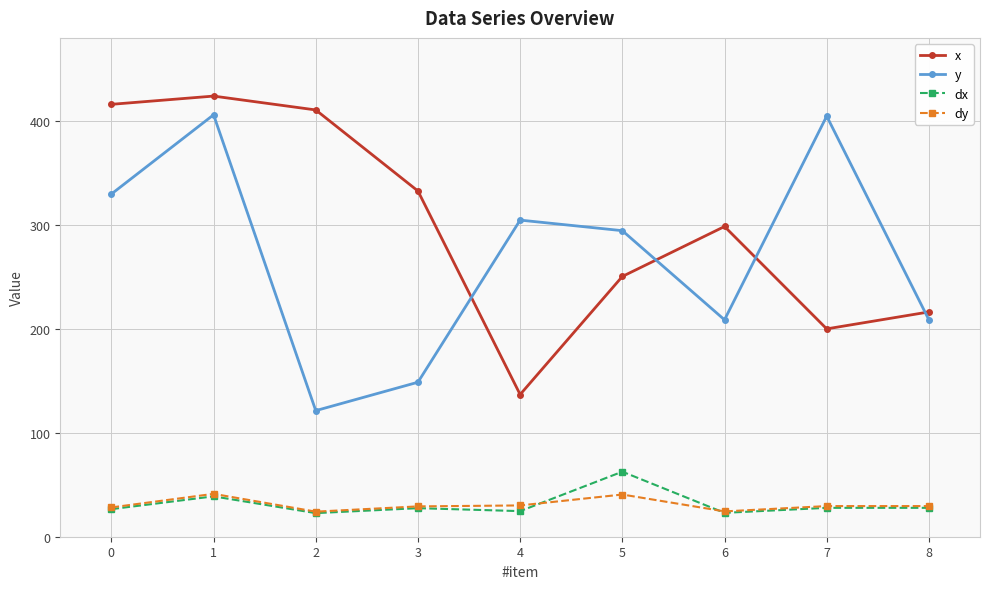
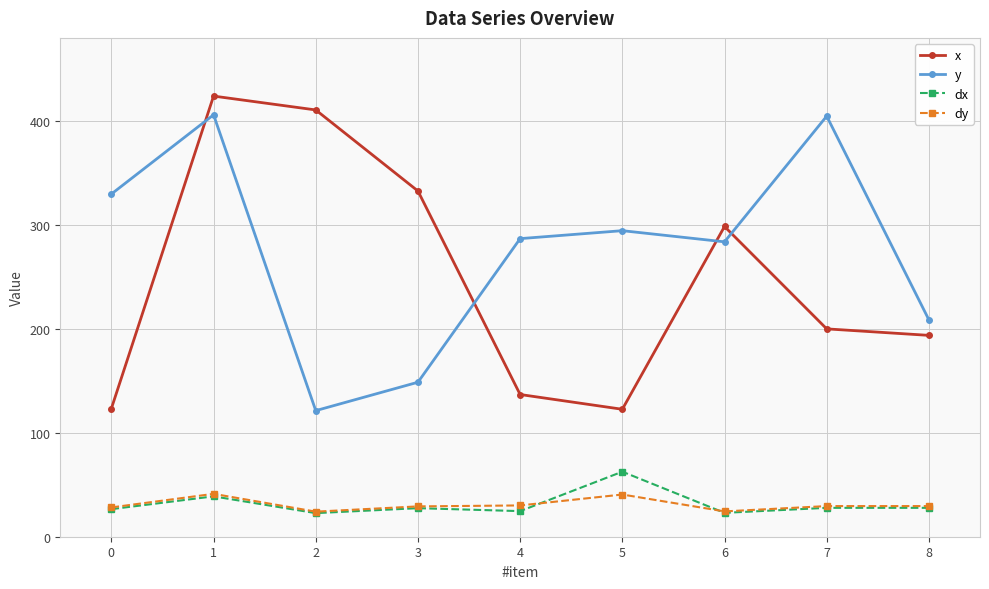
x, 0: 416 -> 123
y, 4: 305 -> 287
x, 5: 250 -> 123
y, 6: 209 -> 284
x, 8: 216 -> 194
